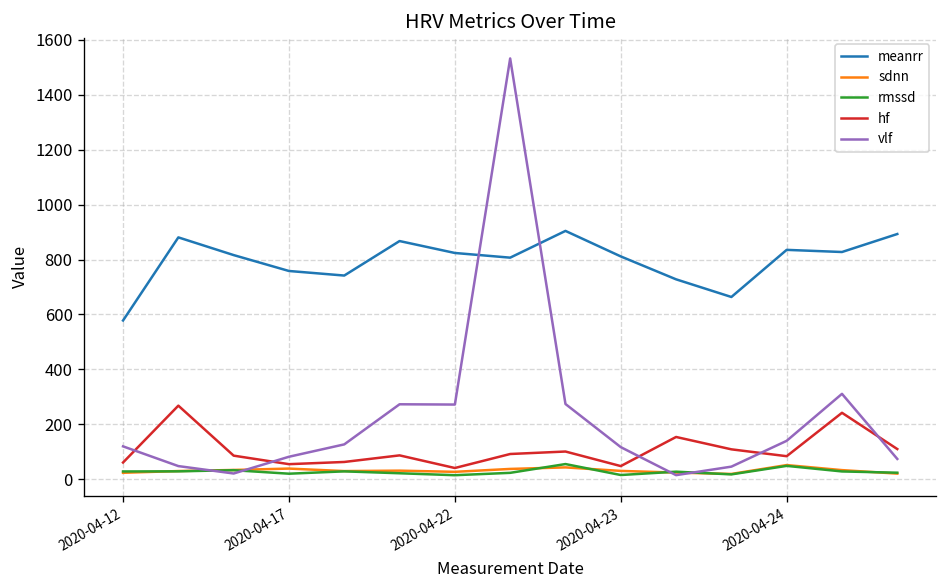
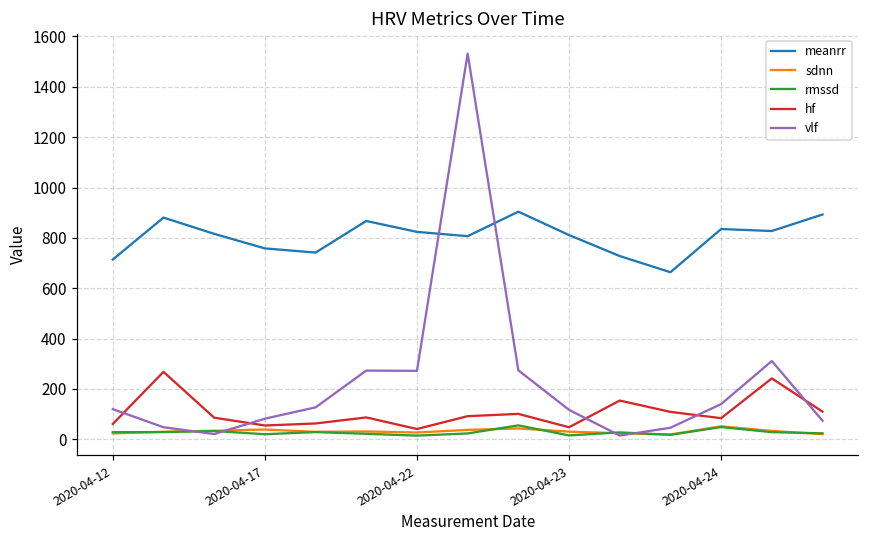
meanrr, 2020-04-12: 580 -> 710
